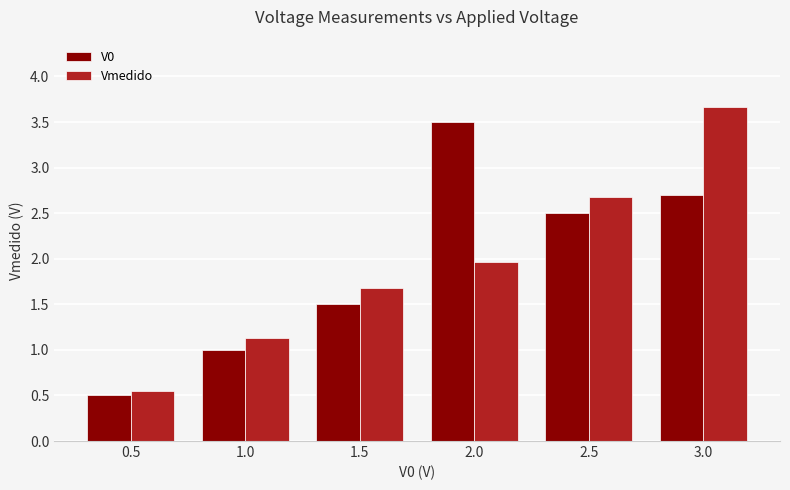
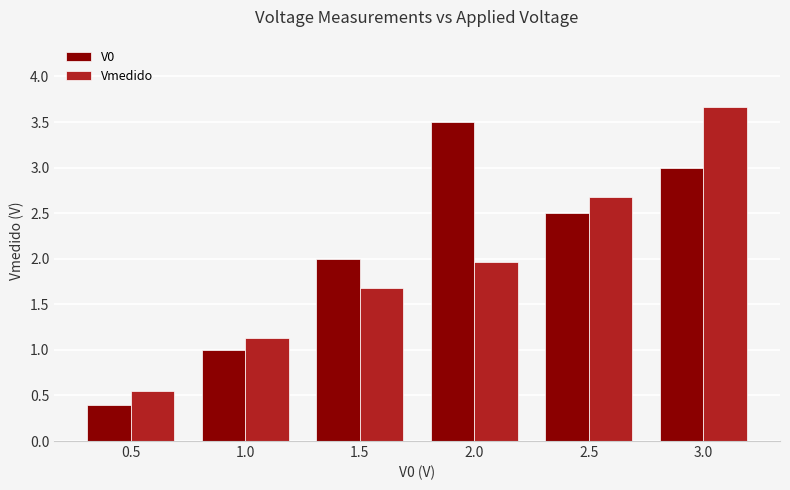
V0, 0.5: 0.5 -> 0.4
V0, 1.5: 1.5 -> 2.0
V0, 3.0: 2.7 -> 3.0
